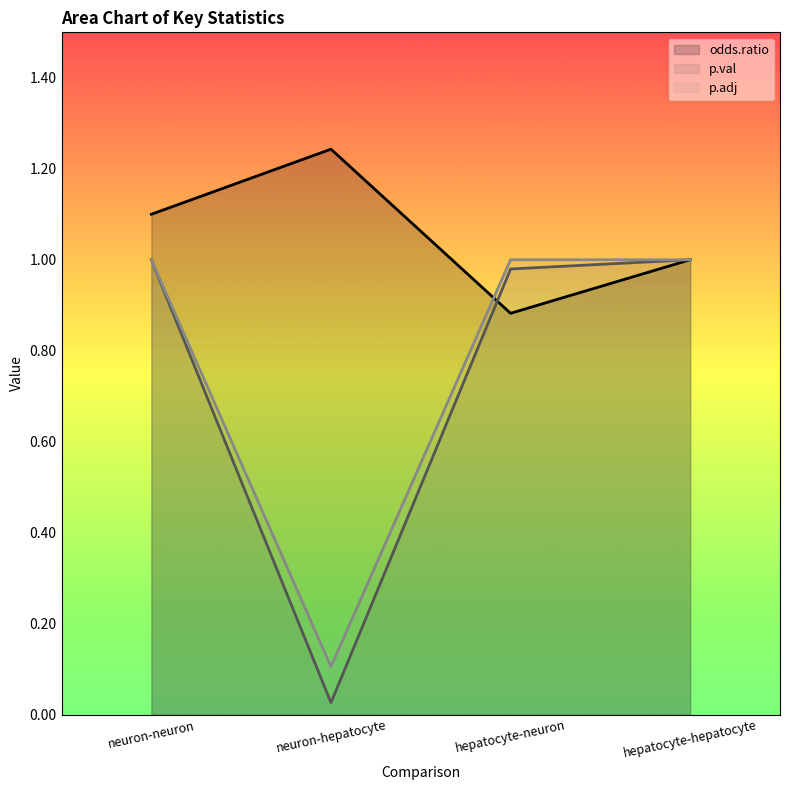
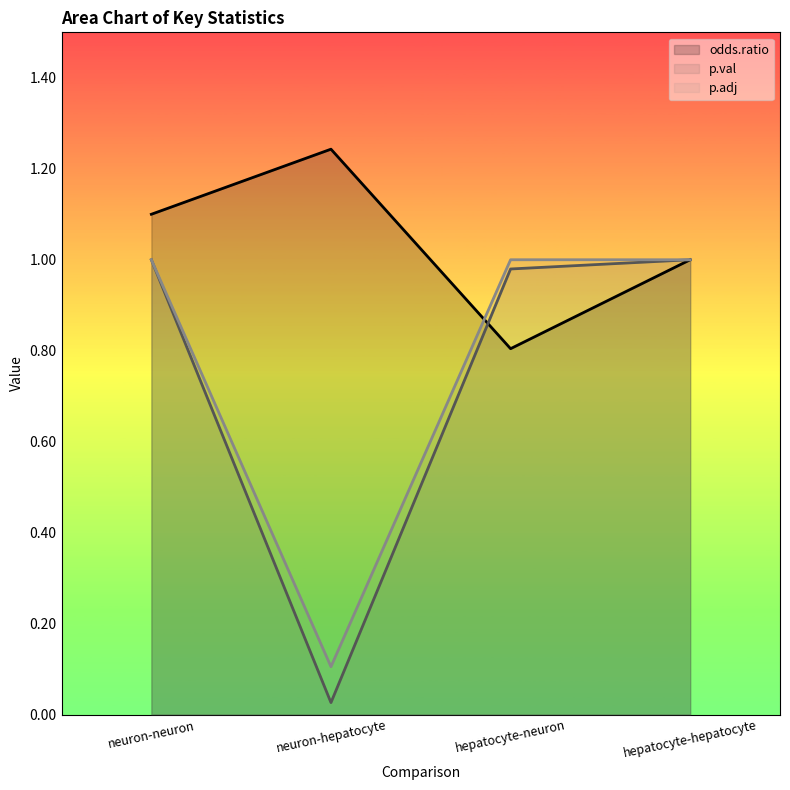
odds.ratio, hepatocyte-neuron: 0.88 -> 0.80
